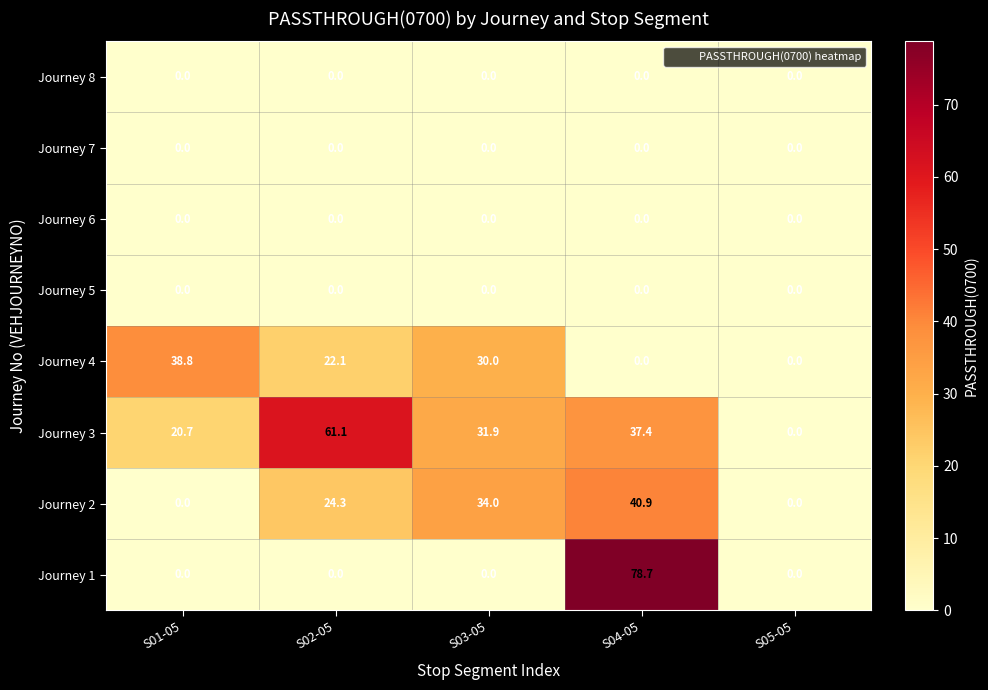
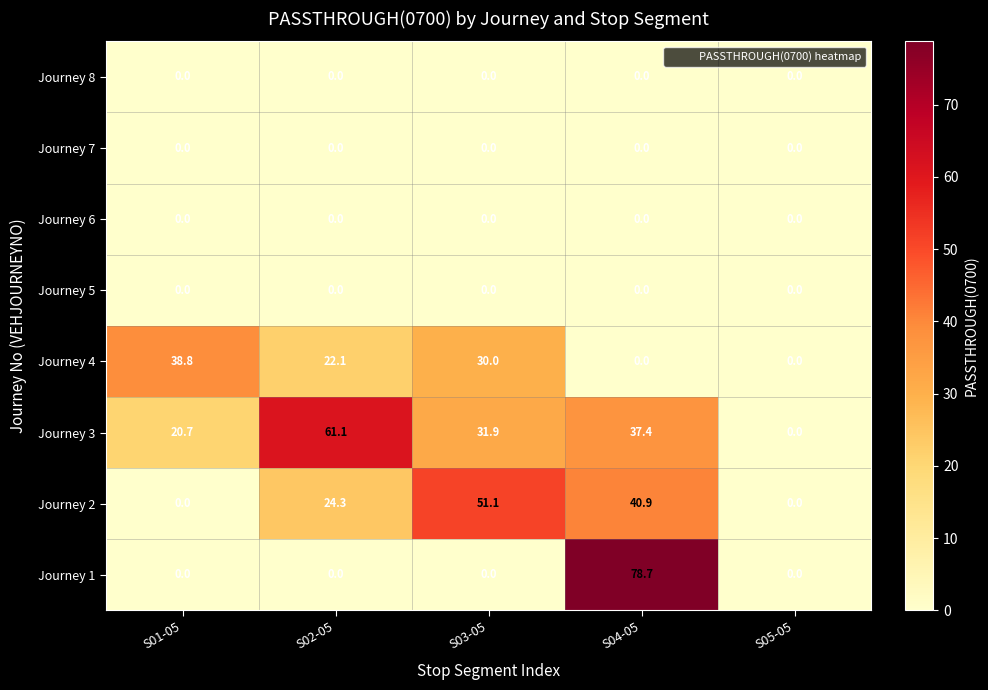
Journey 2, S03-05: 34.0 -> 51.1
